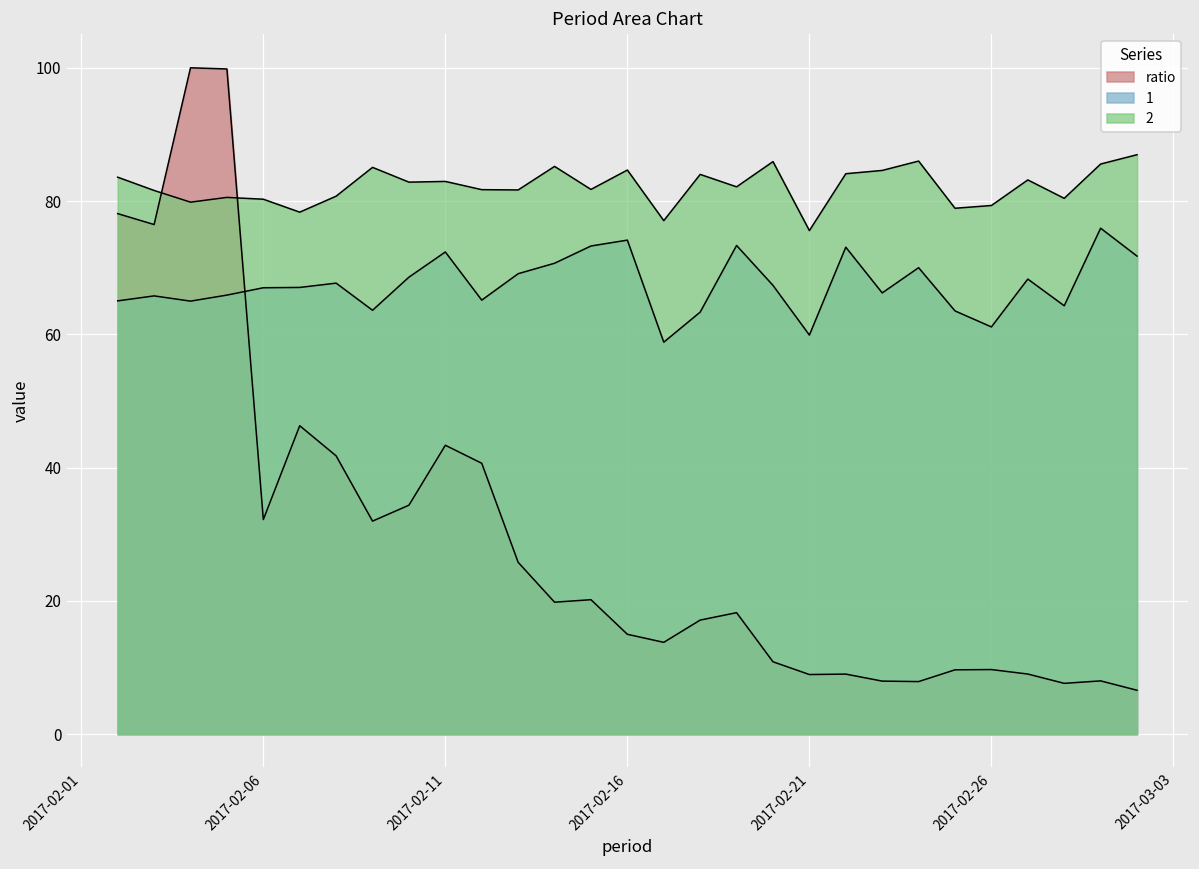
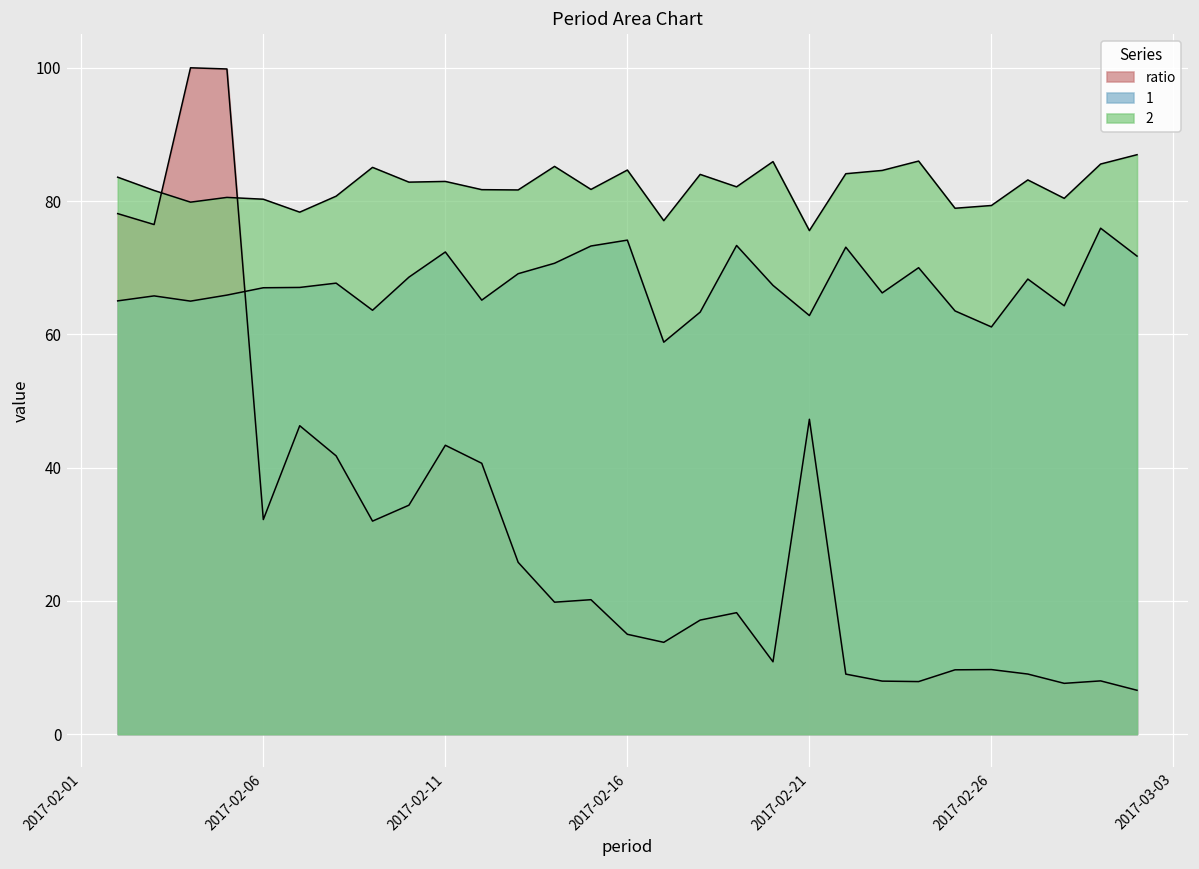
ratio, 2017-02-21: 9 -> 47
1, 2017-02-21: 60 -> 63
